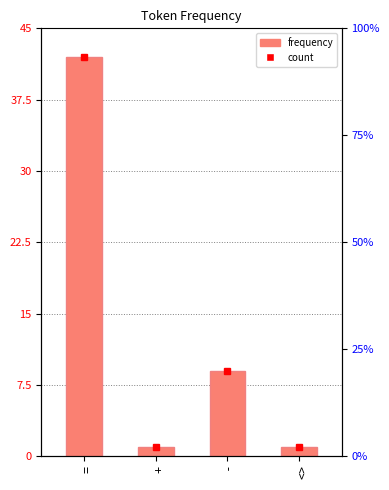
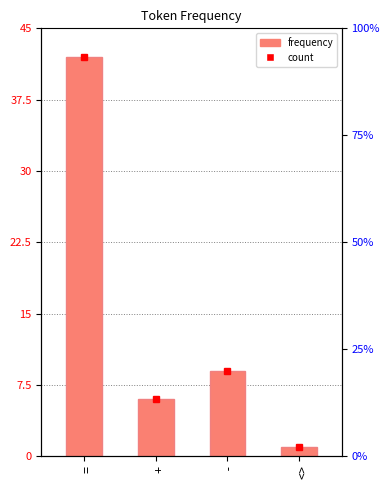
frequency, +: 1 -> 6
